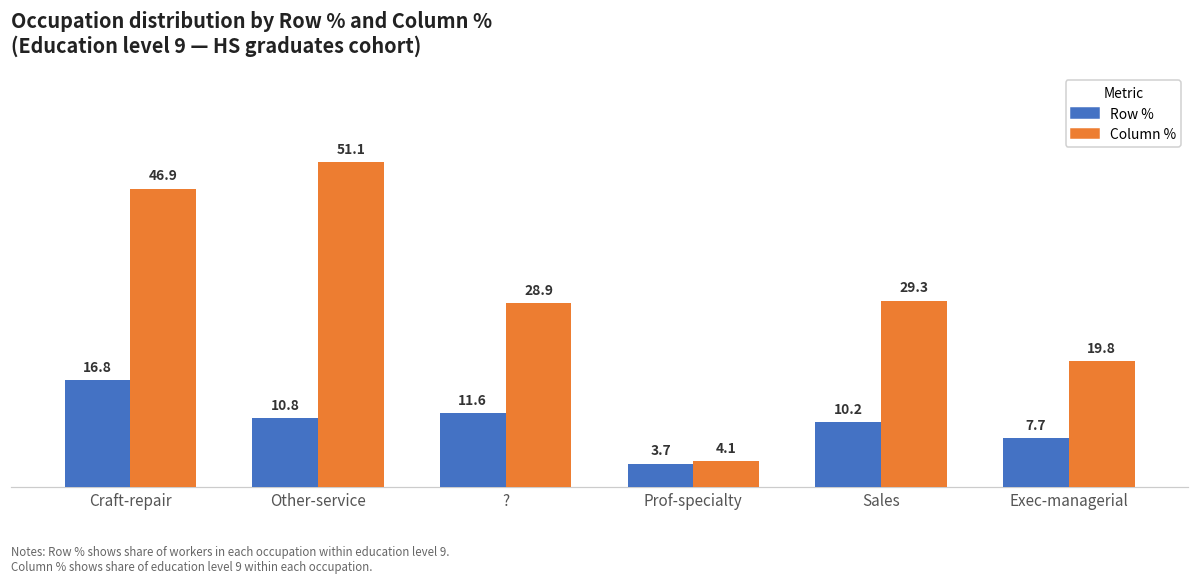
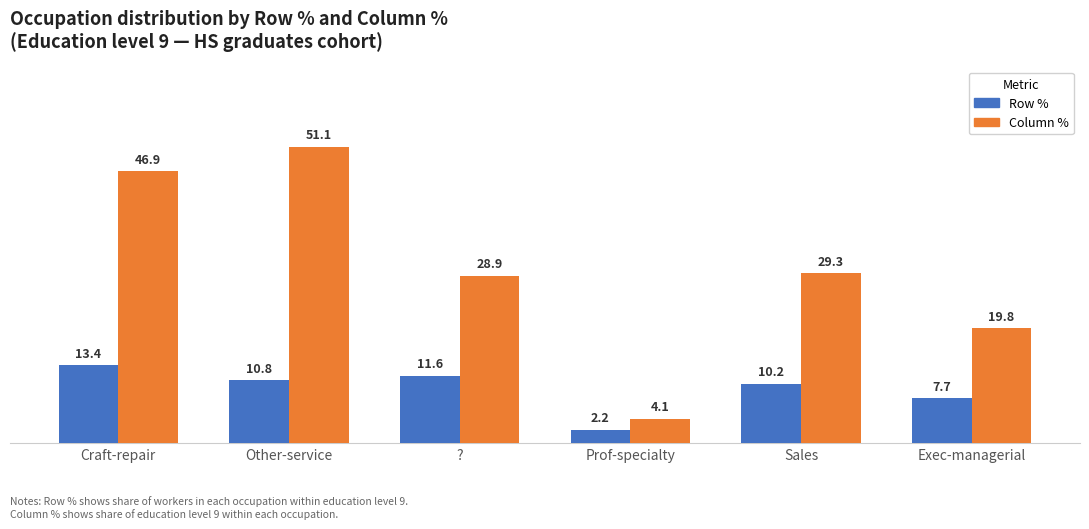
Row %, Craft-repair: 16.8 -> 13.4
Row %, Prof-specialty: 3.7 -> 2.2
